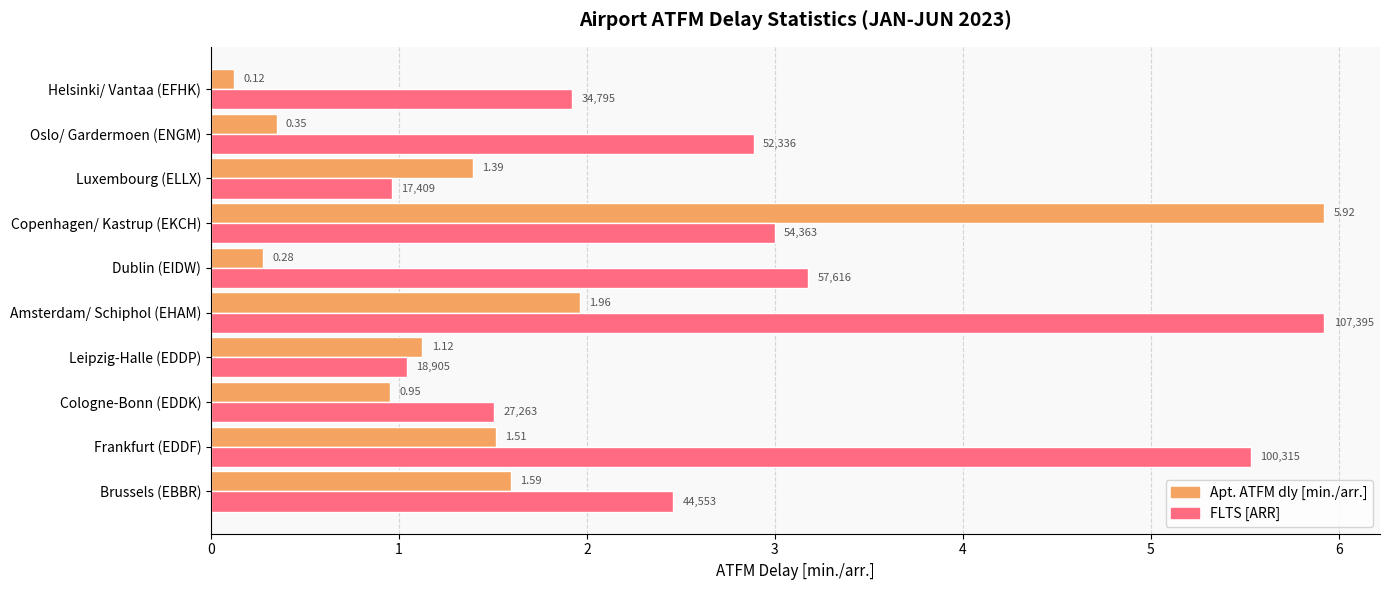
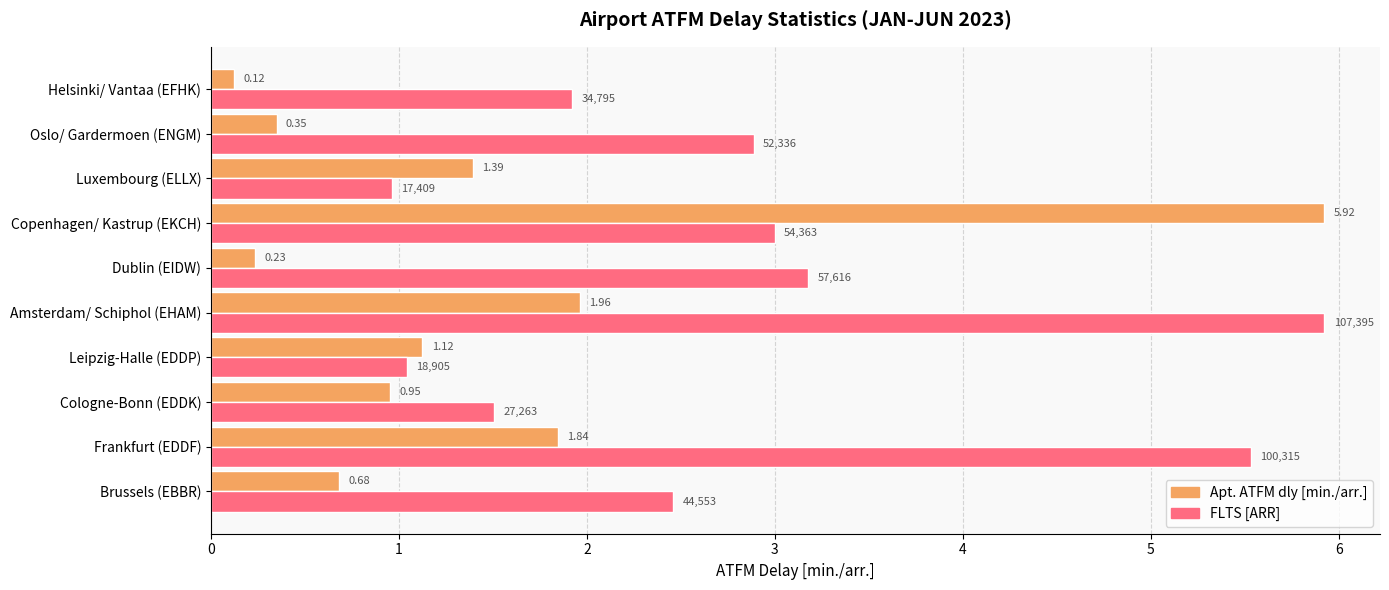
Apt. ATFM dly [min./arr.], Dublin (EIDW): 0.28 -> 0.23
Apt. ATFM dly [min./arr.], Frankfurt (EDDF): 1.51 -> 1.84
Apt. ATFM dly [min./arr.], Brussels (EBBR): 1.59 -> 0.68
